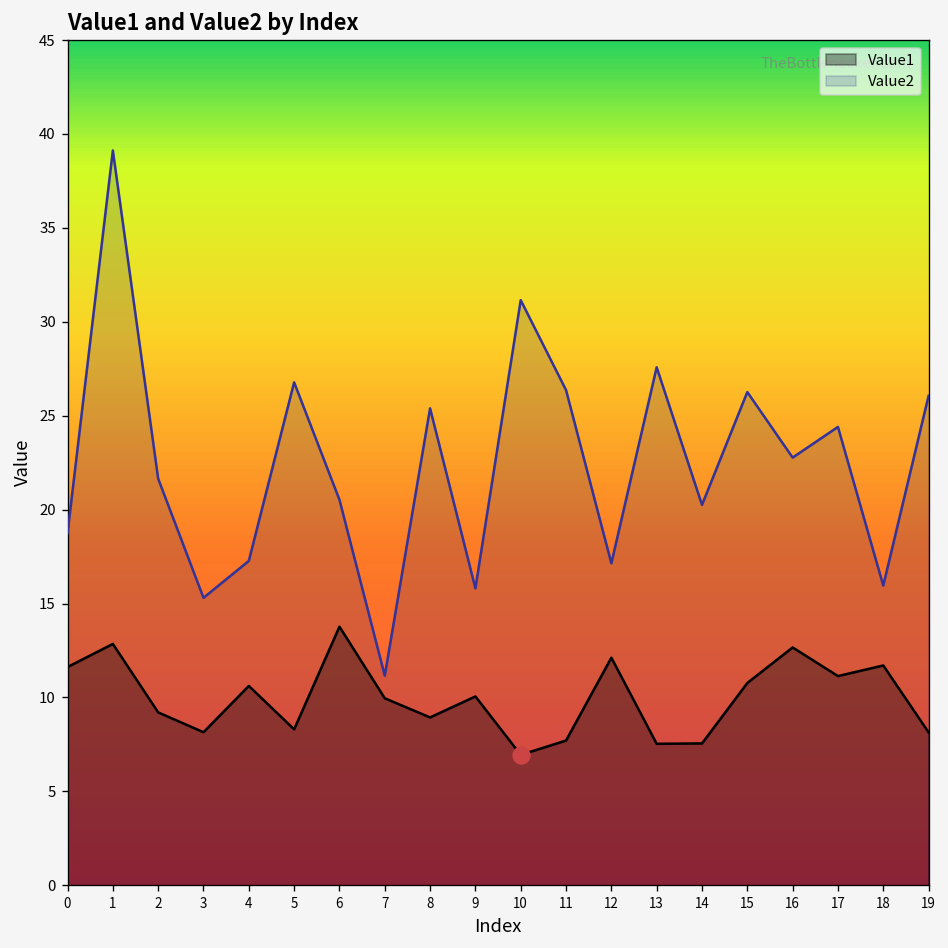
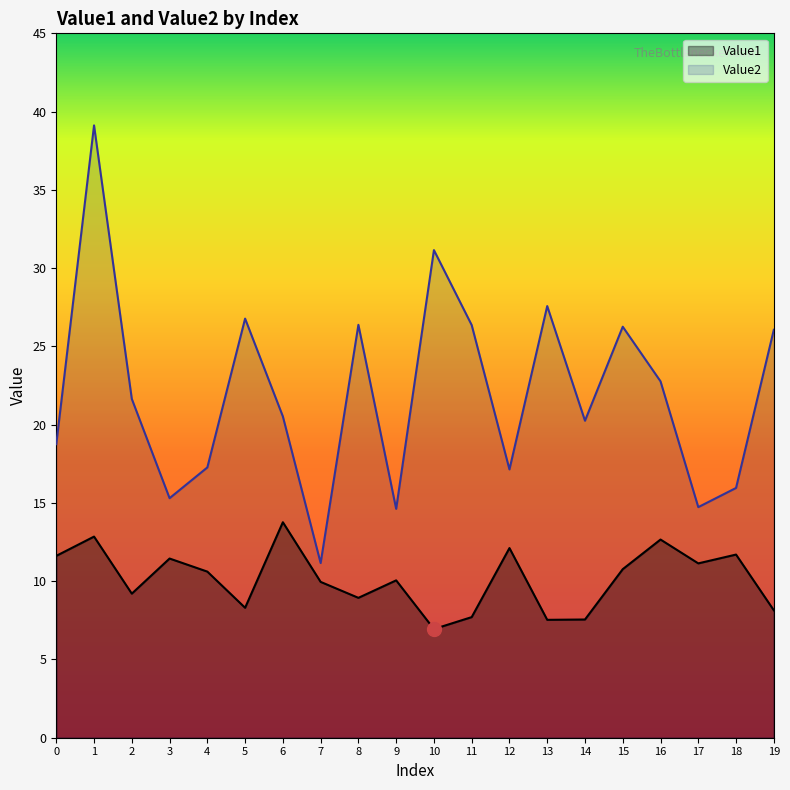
Value1, 3: 8.1 -> 11.4
Value2, 8: 25.4 -> 26.4
Value2, 9: 15.8 -> 14.6
Value2, 17: 24.4 -> 14.7
